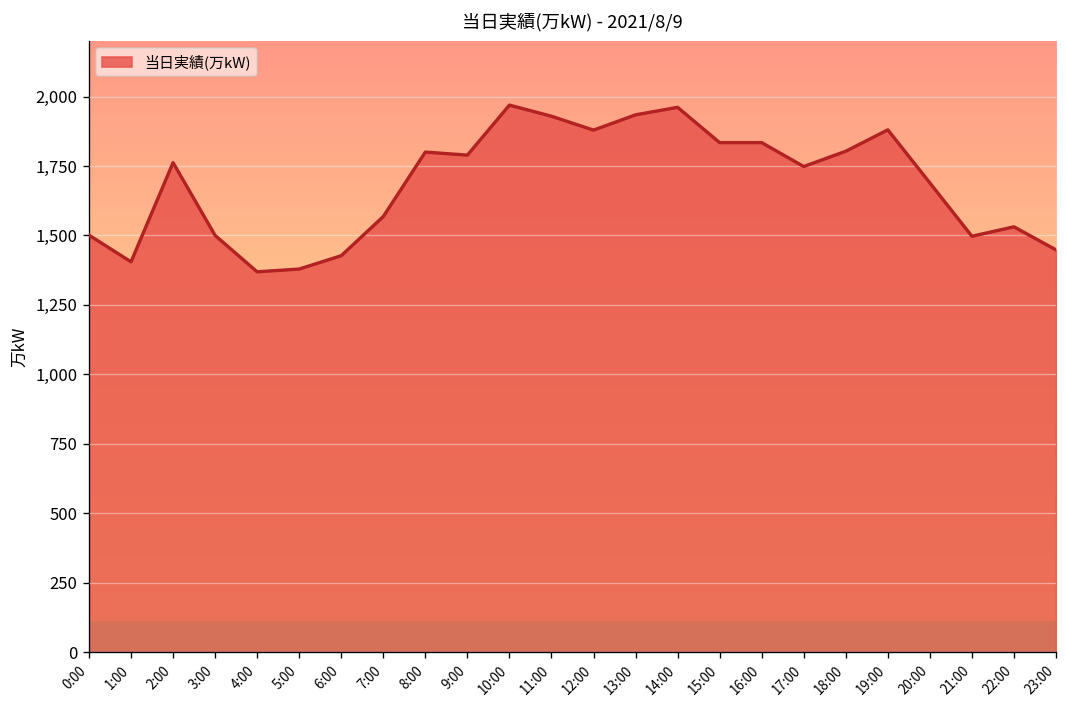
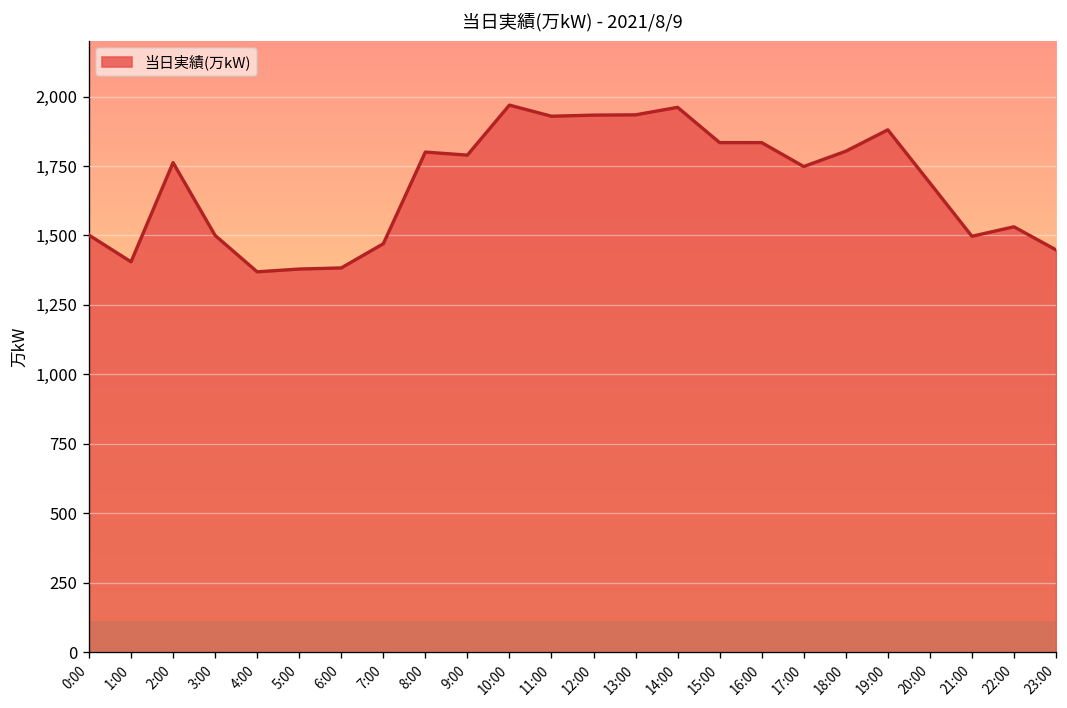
6:00: 1,430 -> 1,380
7:00: 1,570 -> 1,470
12:00: 1,880 -> 1,930
